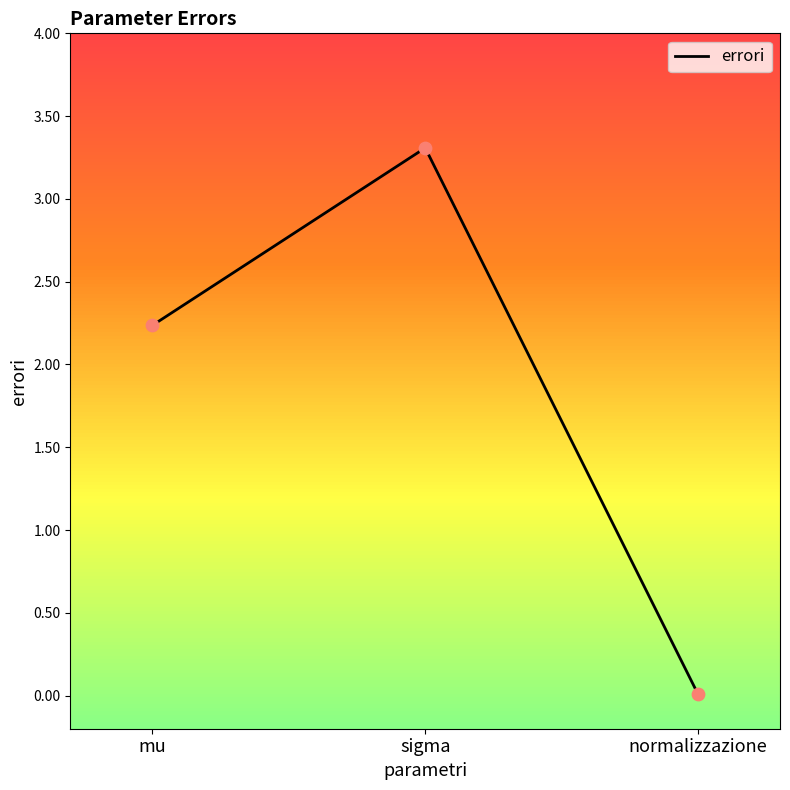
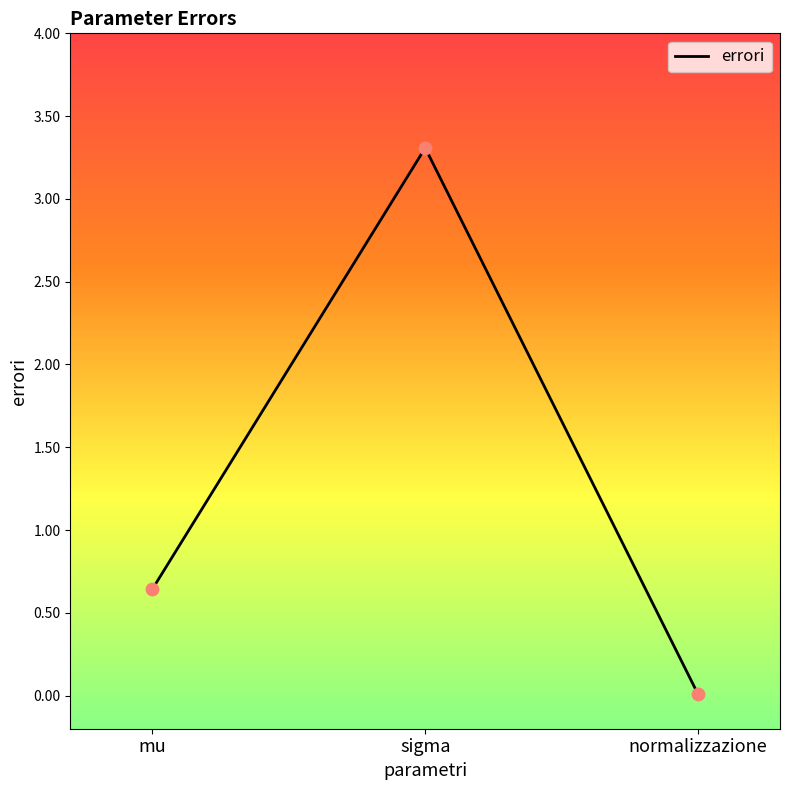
mu: 2.24 -> 0.64
